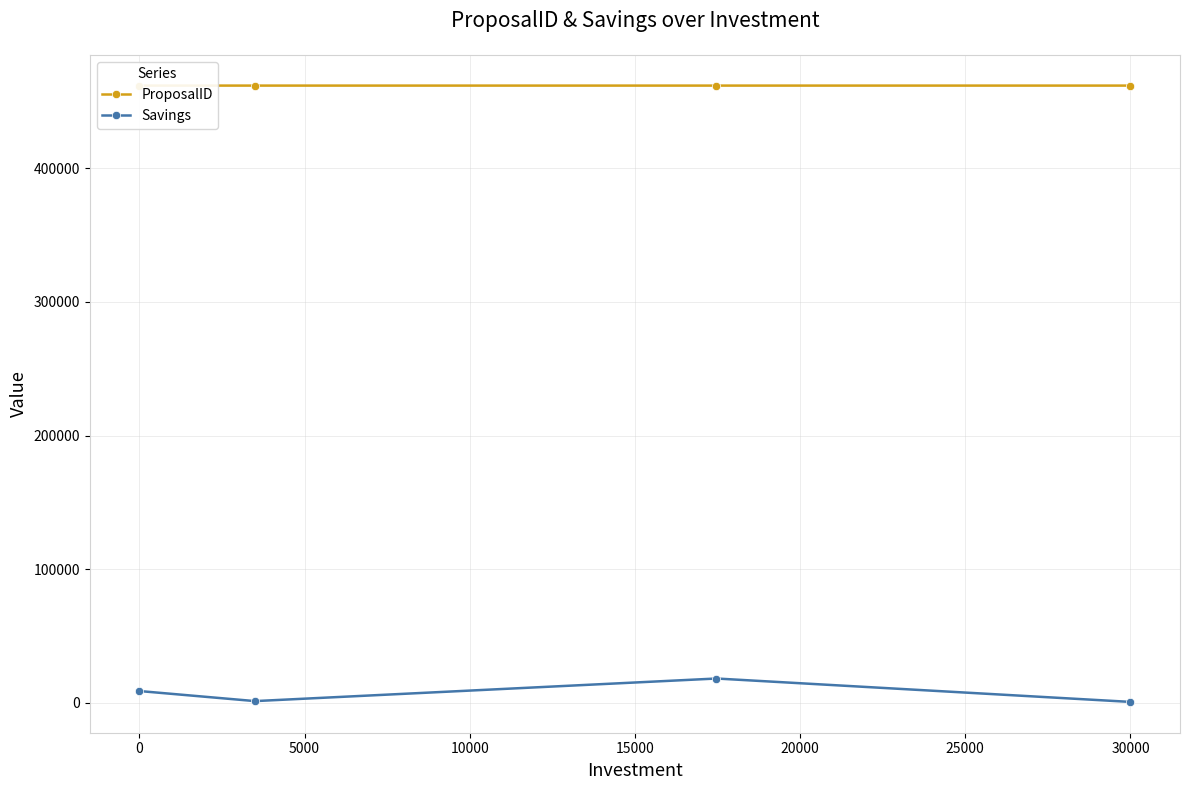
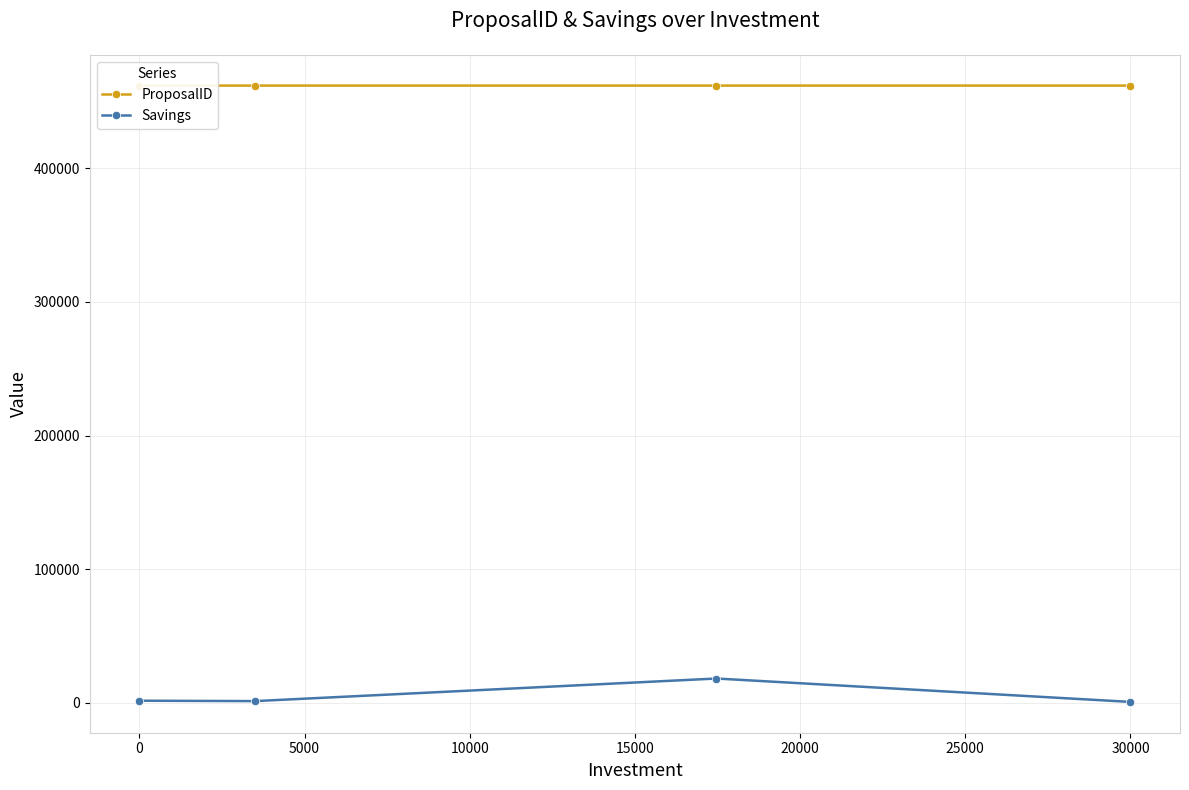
Savings, 0: 9000 -> 2000
